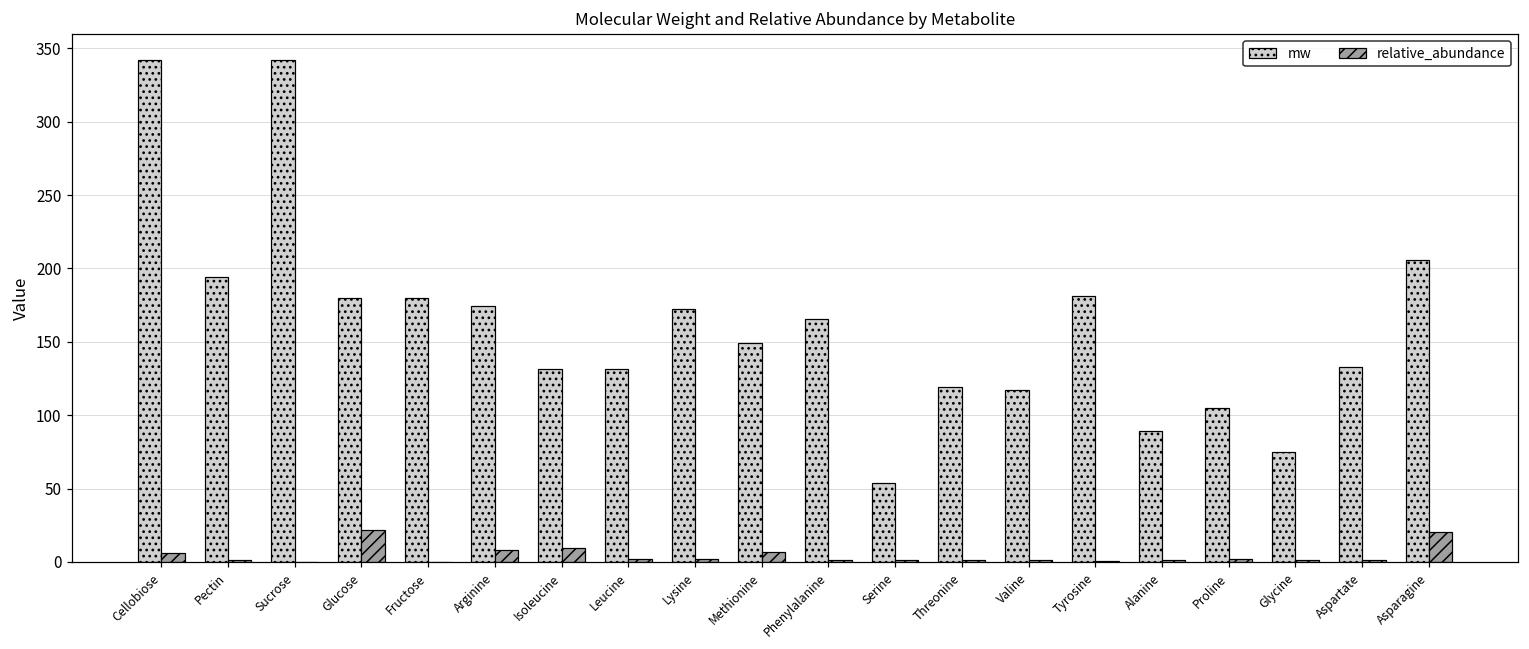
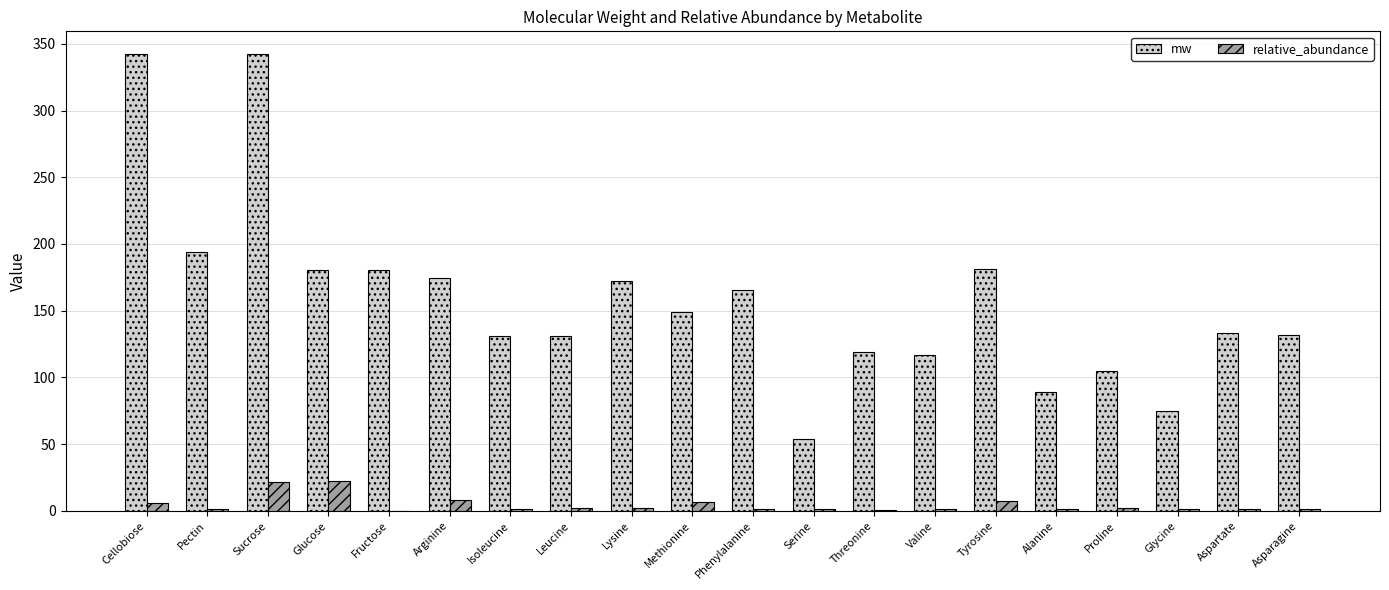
relative_abundance, Sucrose: 0 -> 21
relative_abundance, Isoleucine: 9 -> 1
relative_abundance, Tyrosine: 1 -> 7
mw, Asparagine: 205 -> 132
relative_abundance, Asparagine: 20 -> 1
